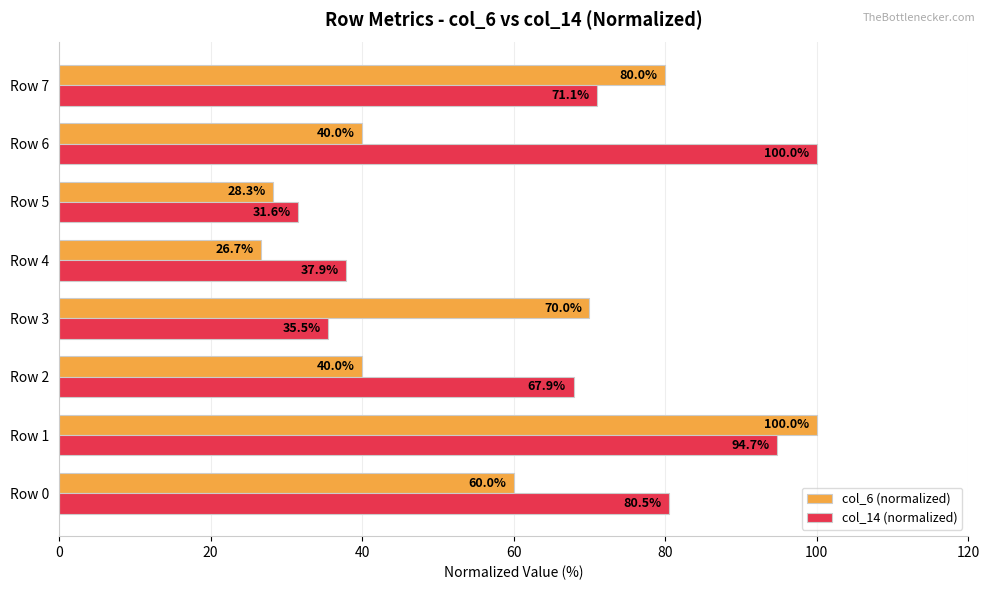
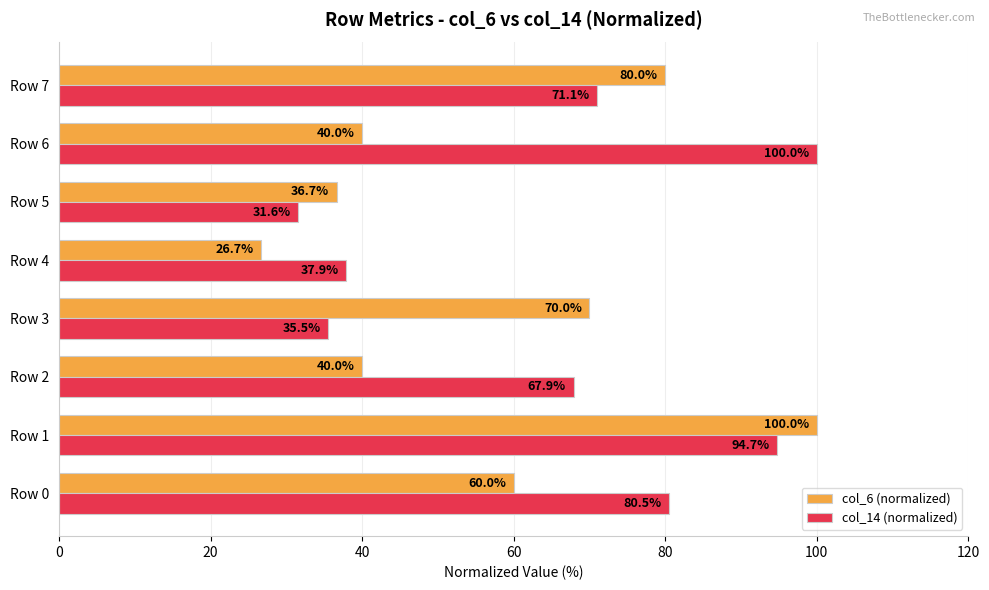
col_6 (normalized), Row 5: 28.3% -> 36.7%
